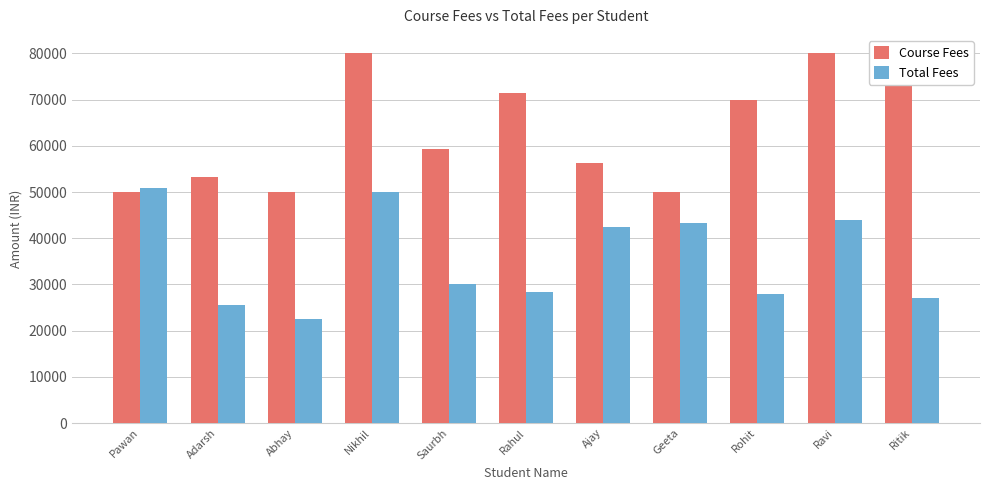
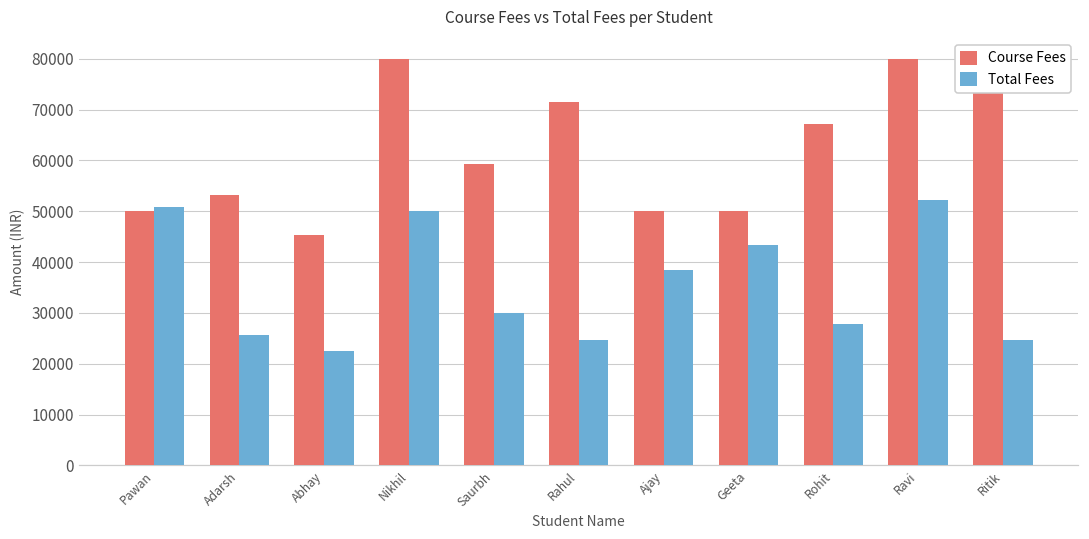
Course Fees, Abhay: 50000 -> 45000
Total Fees, Rahul: 28000 -> 25000
Course Fees, Ajay: 56000 -> 50000
Total Fees, Ajay: 43000 -> 38000
Course Fees, Rohit: 70000 -> 67000
Total Fees, Ravi: 44000 -> 52000
Total Fees, Ritik: 27000 -> 25000
